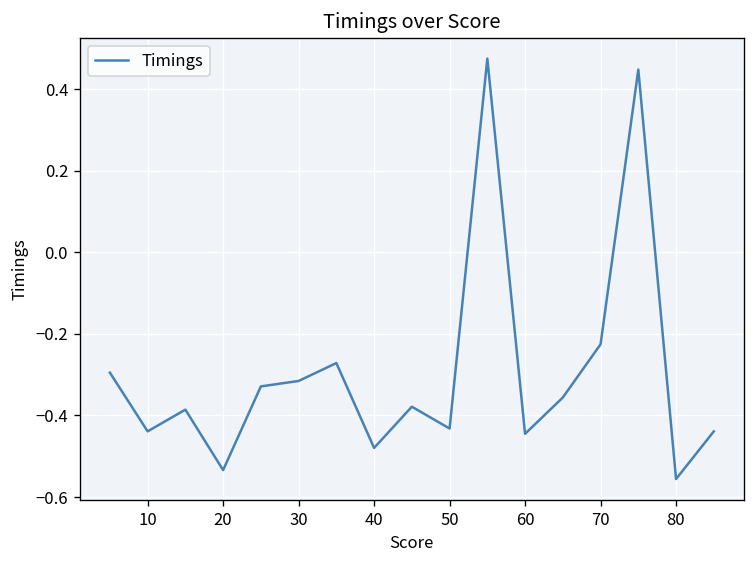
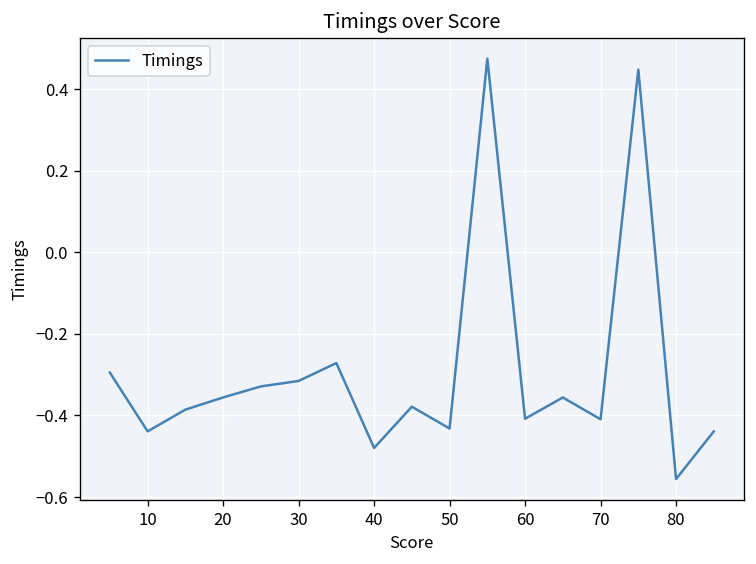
20: -0.53 -> -0.36
60: -0.45 -> -0.41
70: -0.23 -> -0.41
